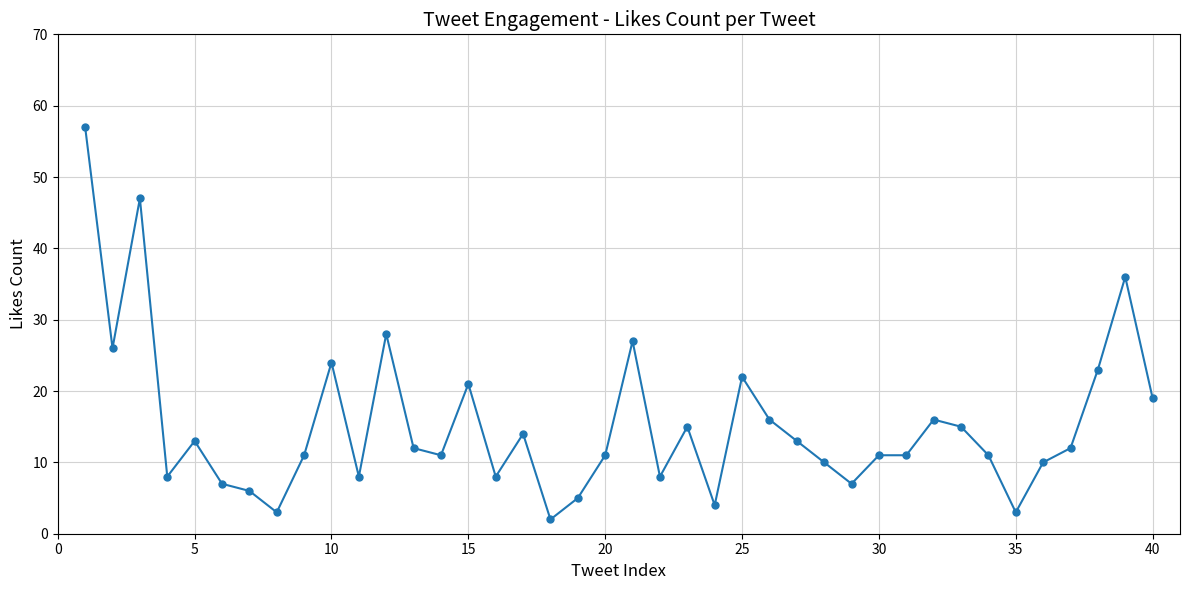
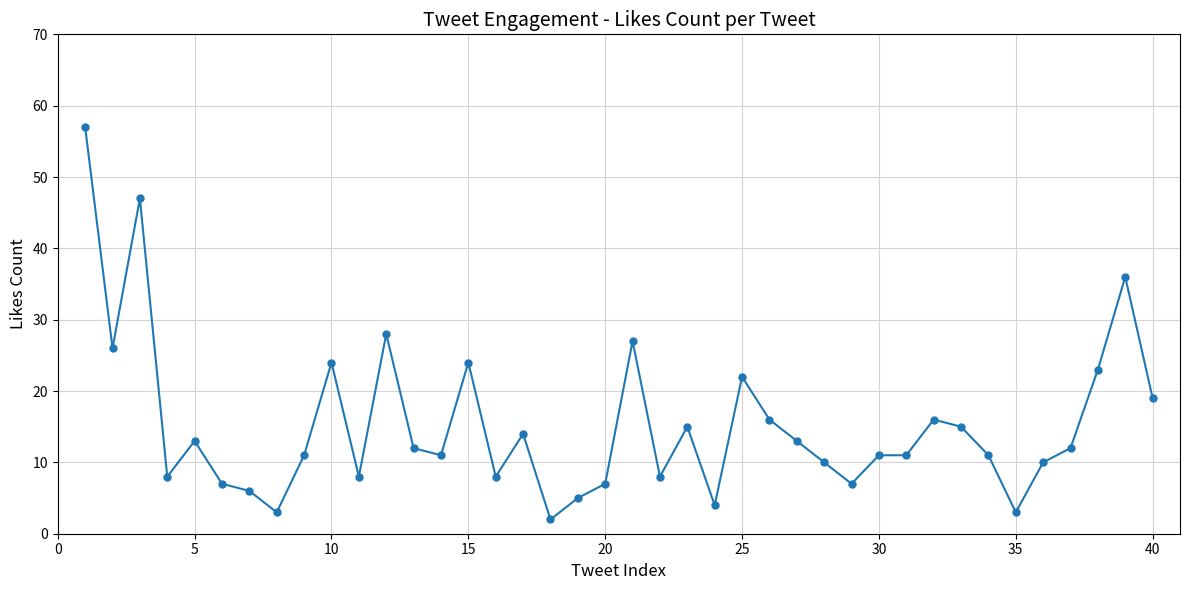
15: 21 -> 24
20: 11 -> 7
